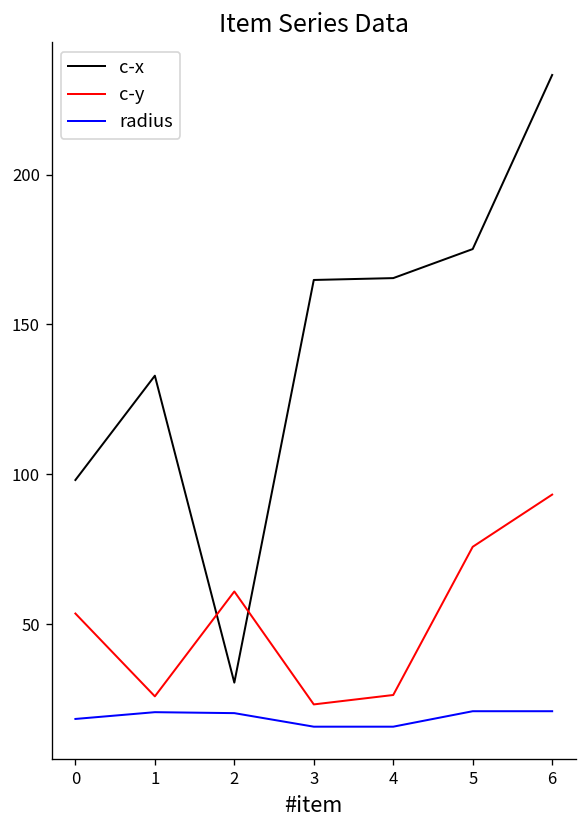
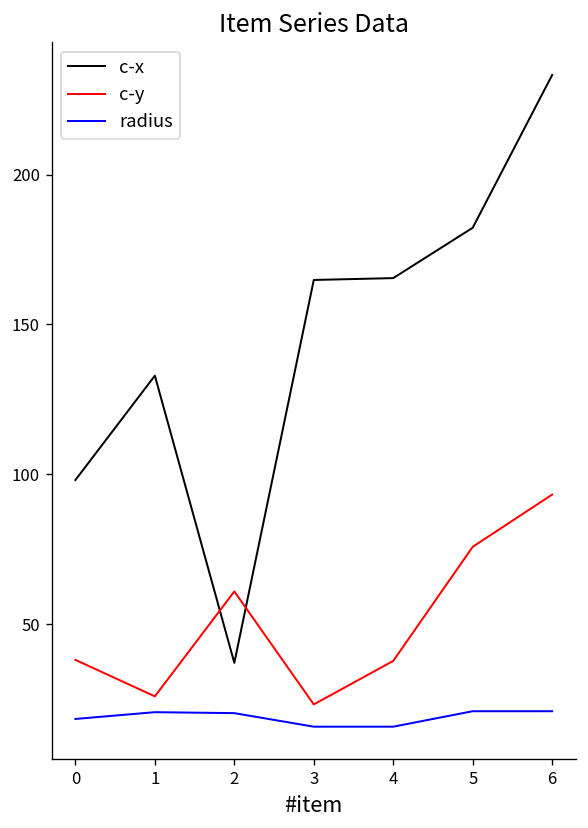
c-y, 0: 54 -> 38
c-x, 2: 31 -> 37
c-y, 4: 26 -> 38
c-x, 5: 175 -> 182
